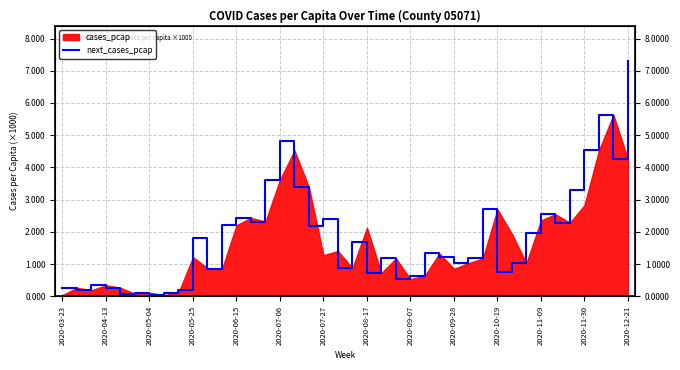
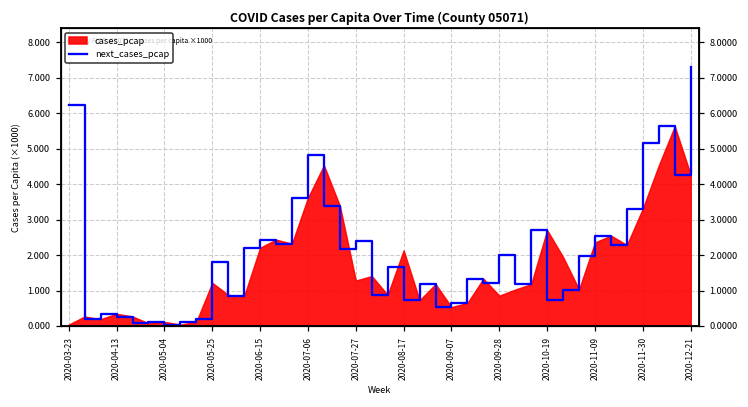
next_cases_pcap, 2020-03-23: 0.3 -> 6.2
next_cases_pcap, 2020-09-28: 1.0 -> 2.0
next_cases_pcap, 2020-11-30: 4.5 -> 5.1
cases_pcap, 2020-11-30: 2.8 -> 3.3
